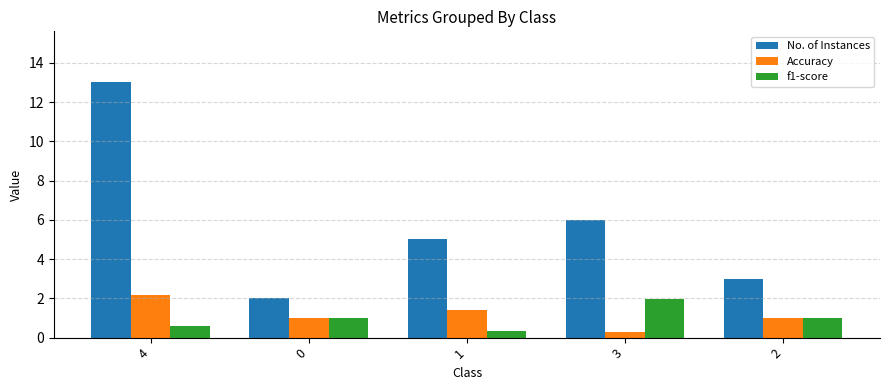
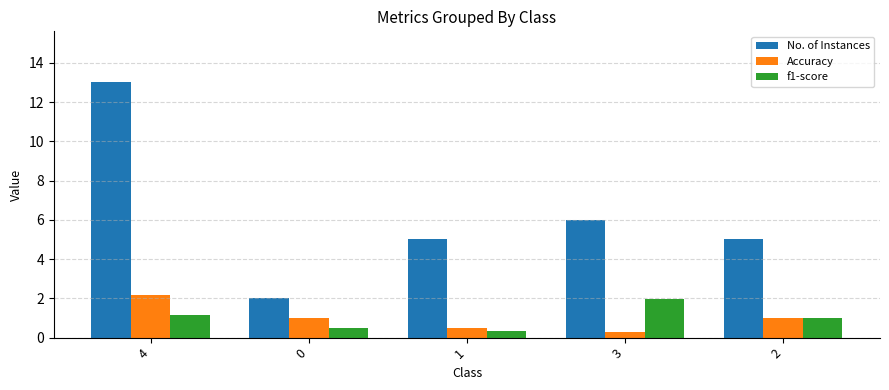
f1-score, 4: 0.6 -> 1.2
f1-score, 0: 1.0 -> 0.5
Accuracy, 1: 1.4 -> 0.5
No. of Instances, 2: 3 -> 5
